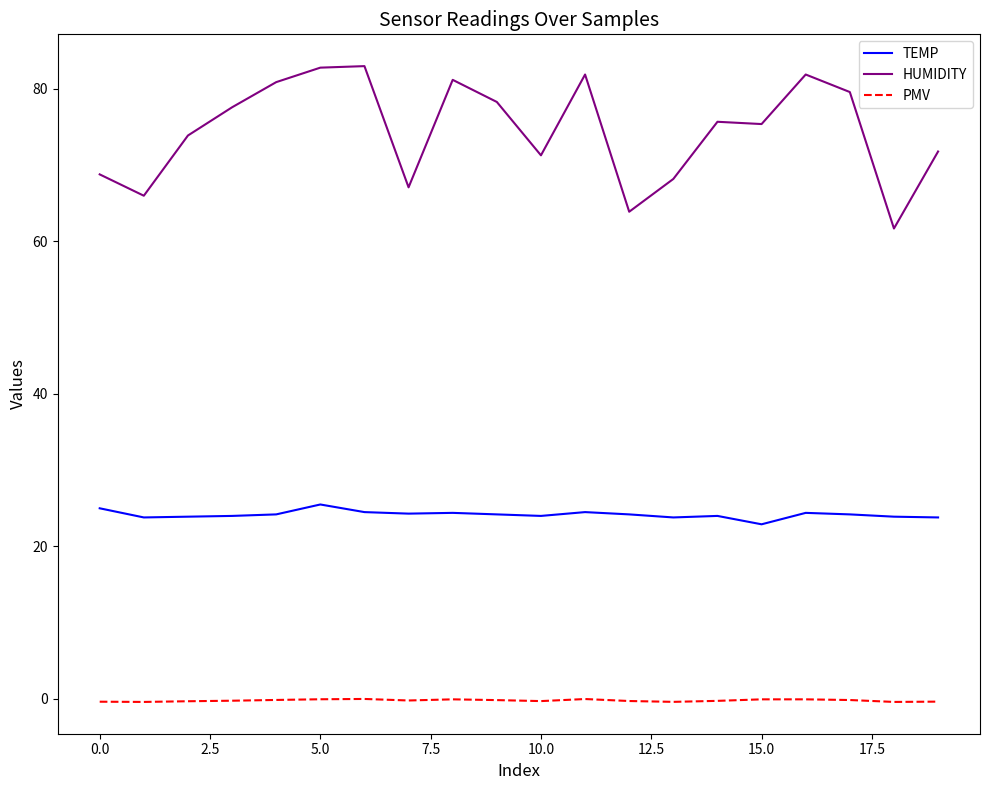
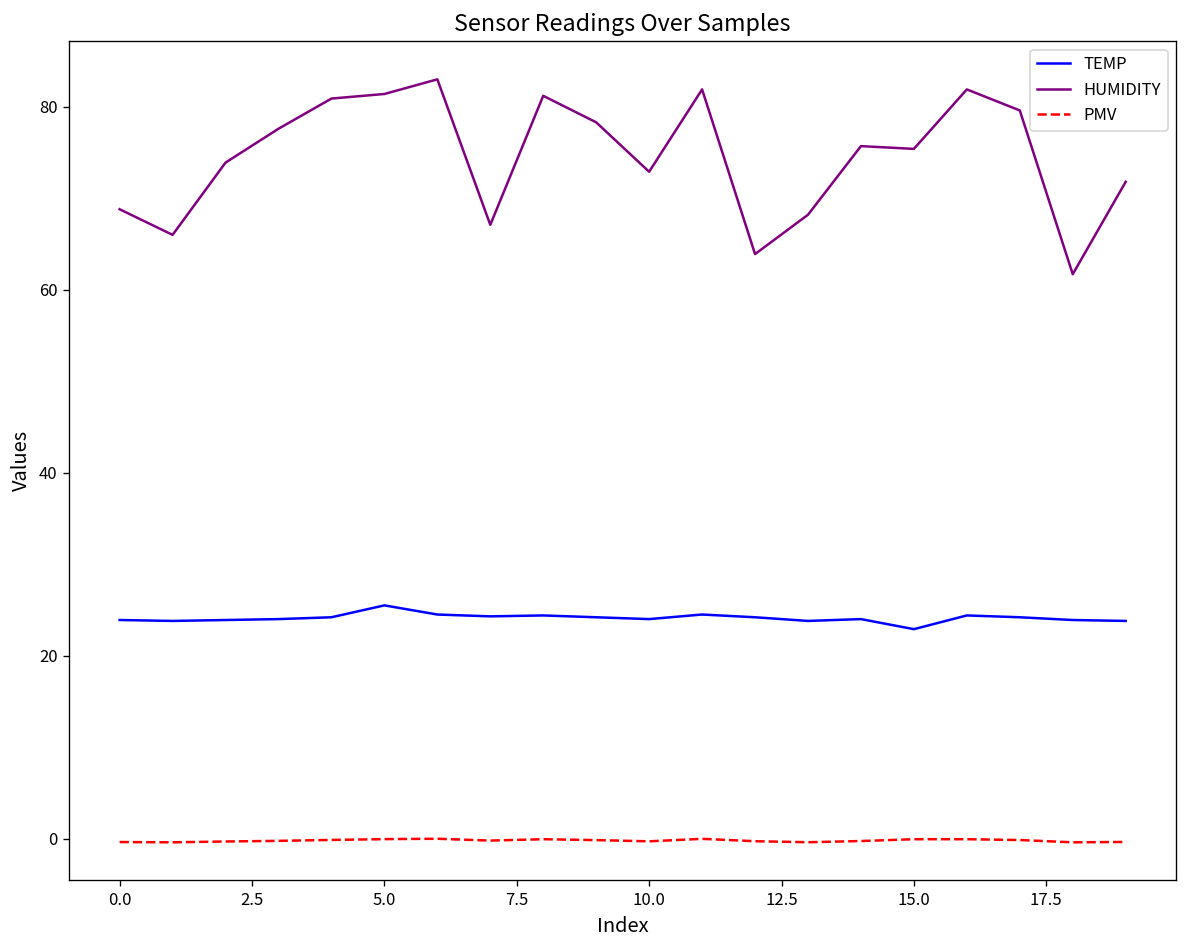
TEMP, 0.0: 25 -> 24
HUMIDITY, 5.0: 83 -> 81
HUMIDITY, 10.0: 71 -> 73
